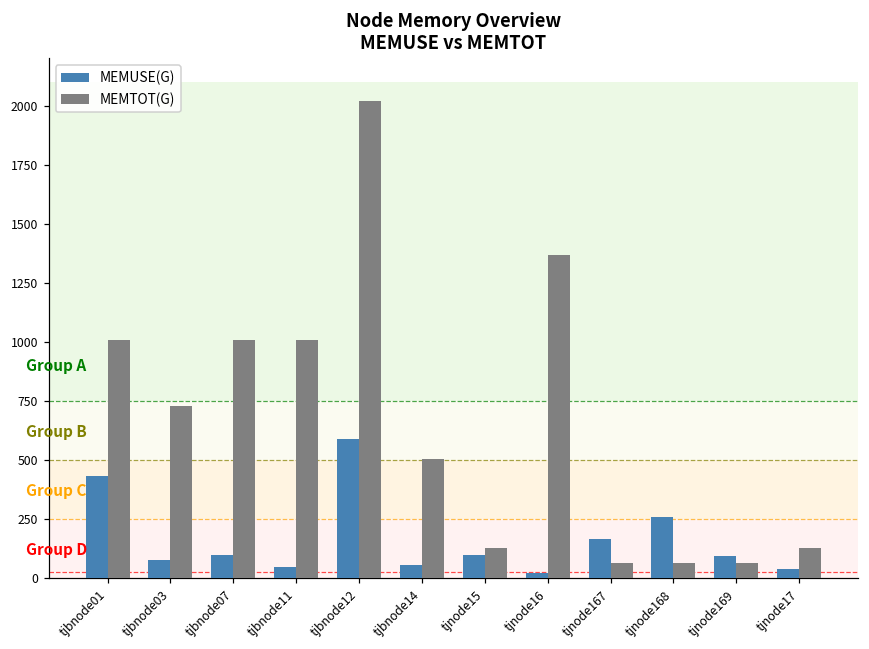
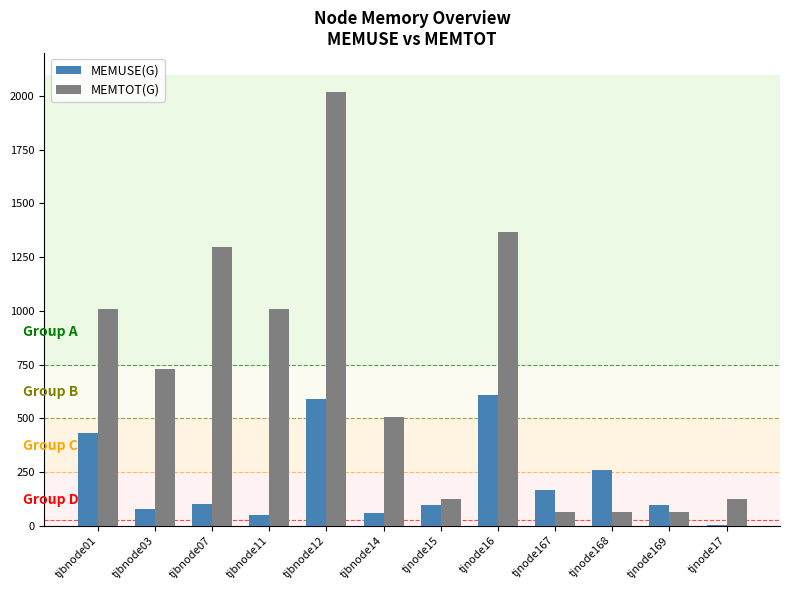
MEMTOT(G), tjbnode07: 1010 -> 1300
MEMUSE(G), tjnode16: 20 -> 610
MEMUSE(G), tjnode17: 40 -> 0
